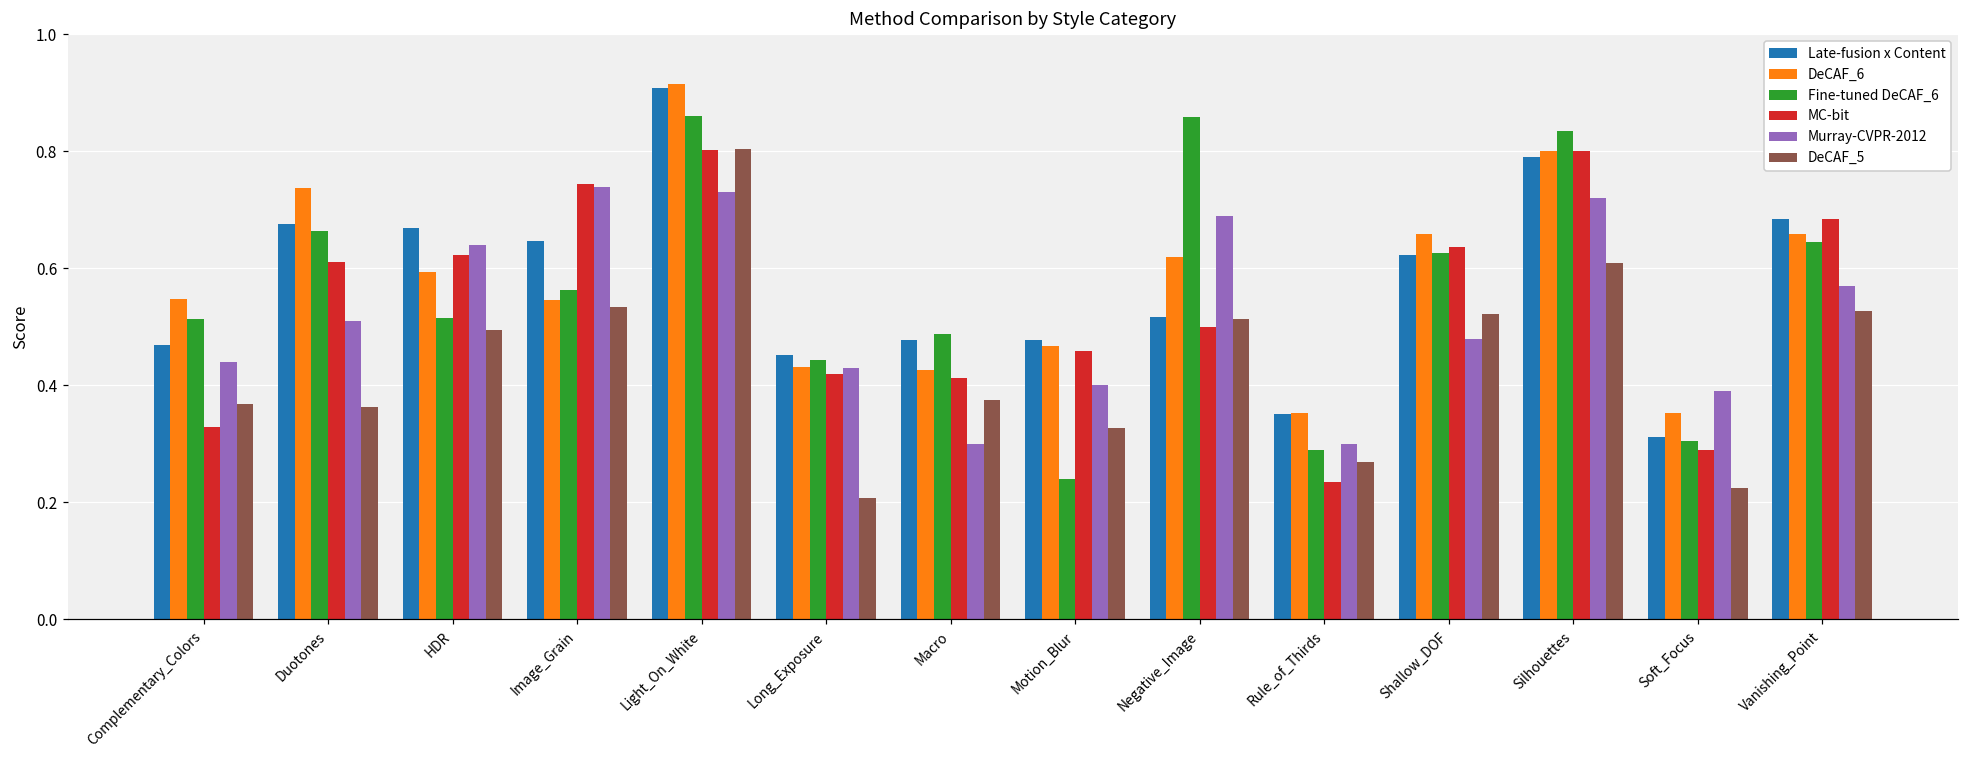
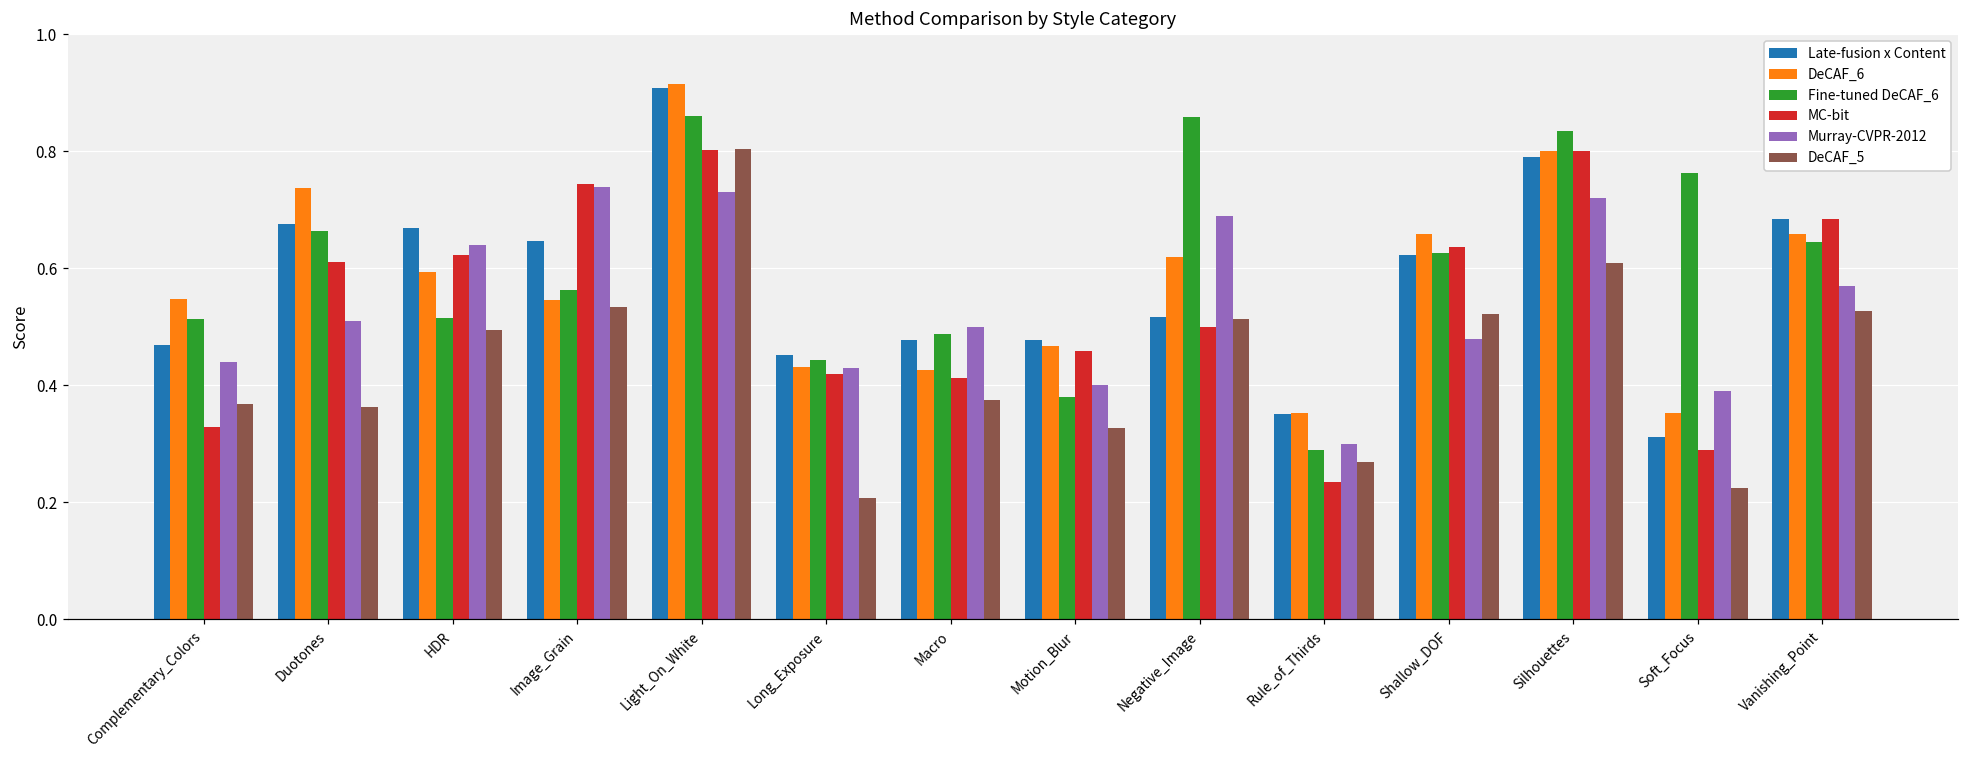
Murray-CVPR-2012, Macro: 0.3 -> 0.5
Fine-tuned DeCAF_6, Motion_Blur: 0.24 -> 0.38
Fine-tuned DeCAF_6, Soft_Focus: 0.30 -> 0.76
